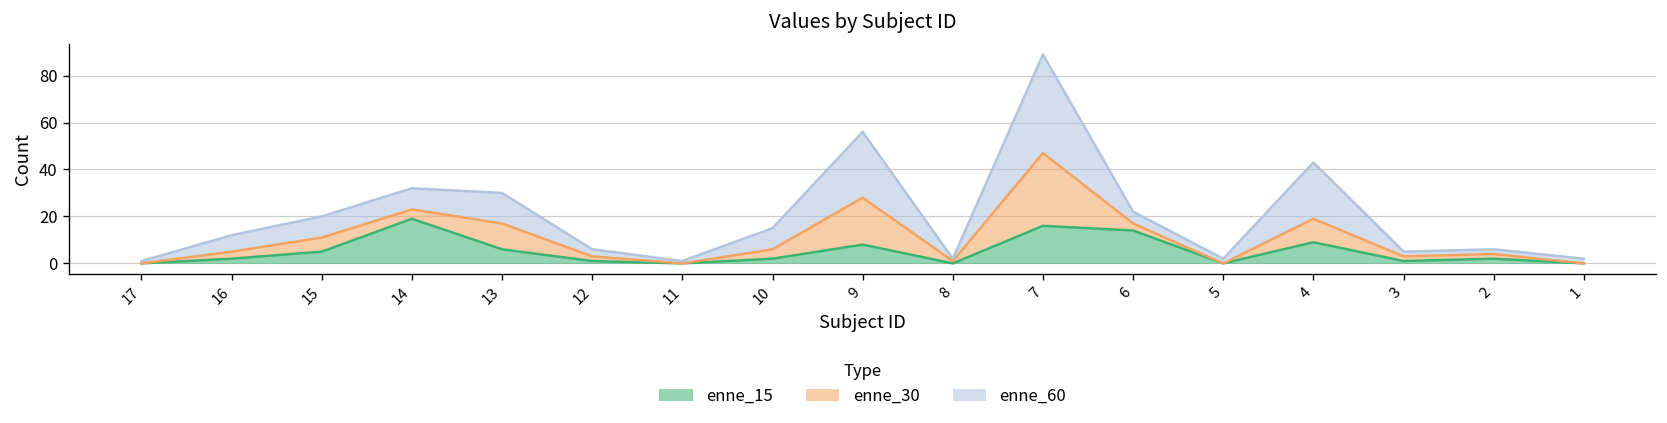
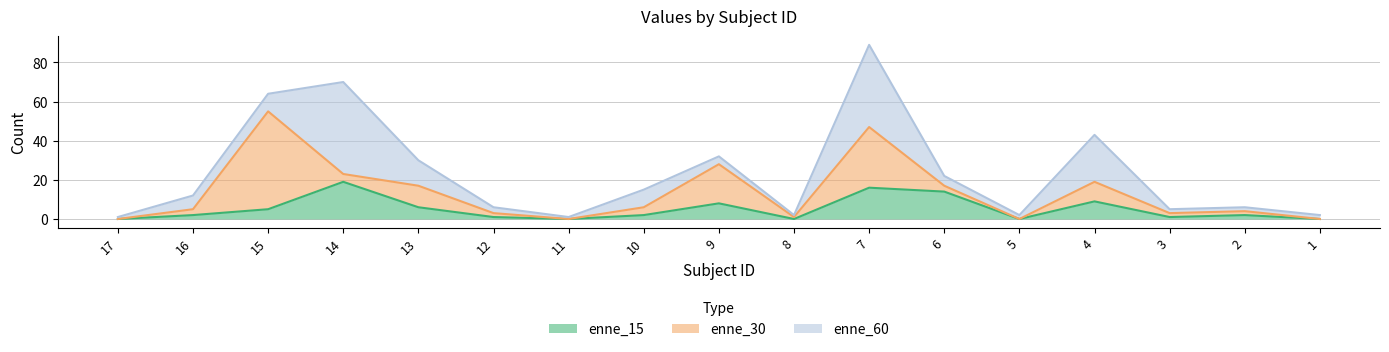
enne_30, 15: 6 -> 50
enne_60, 14: 9 -> 47
enne_60, 9: 28 -> 4
